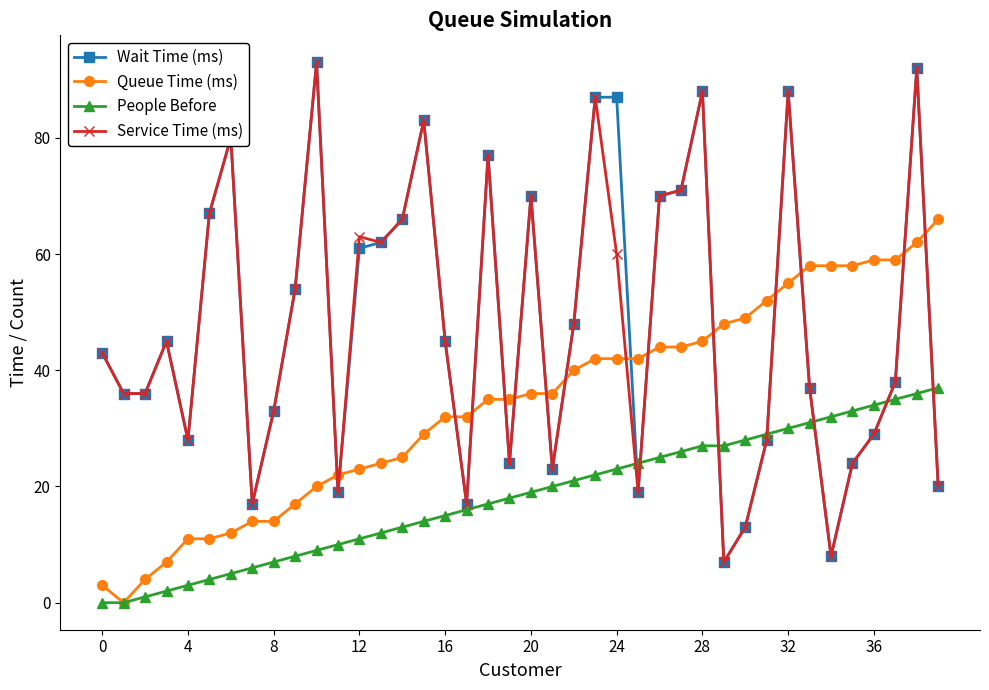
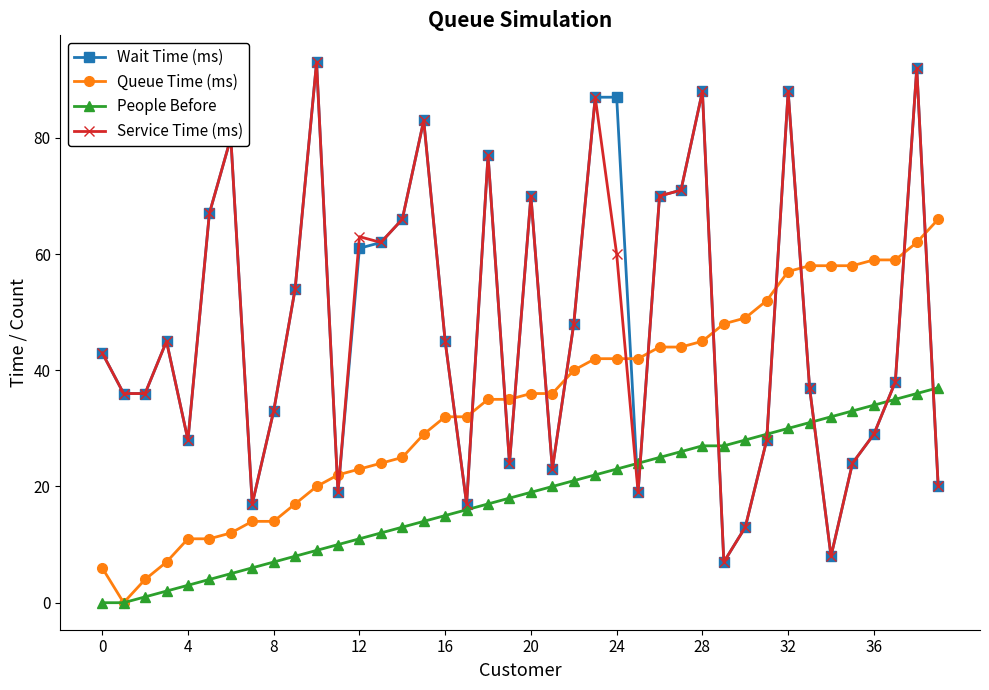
Queue Time (ms), 0: 3 -> 6
Queue Time (ms), 32: 55 -> 57
